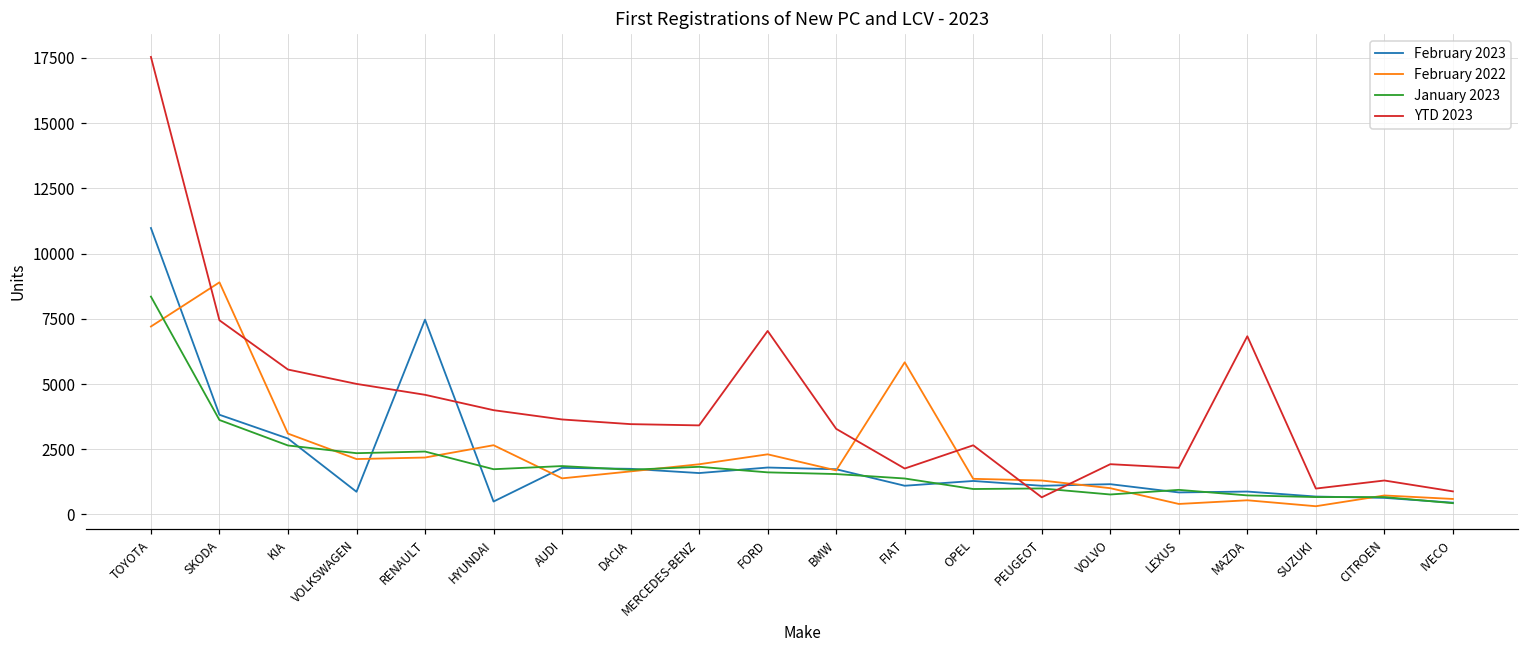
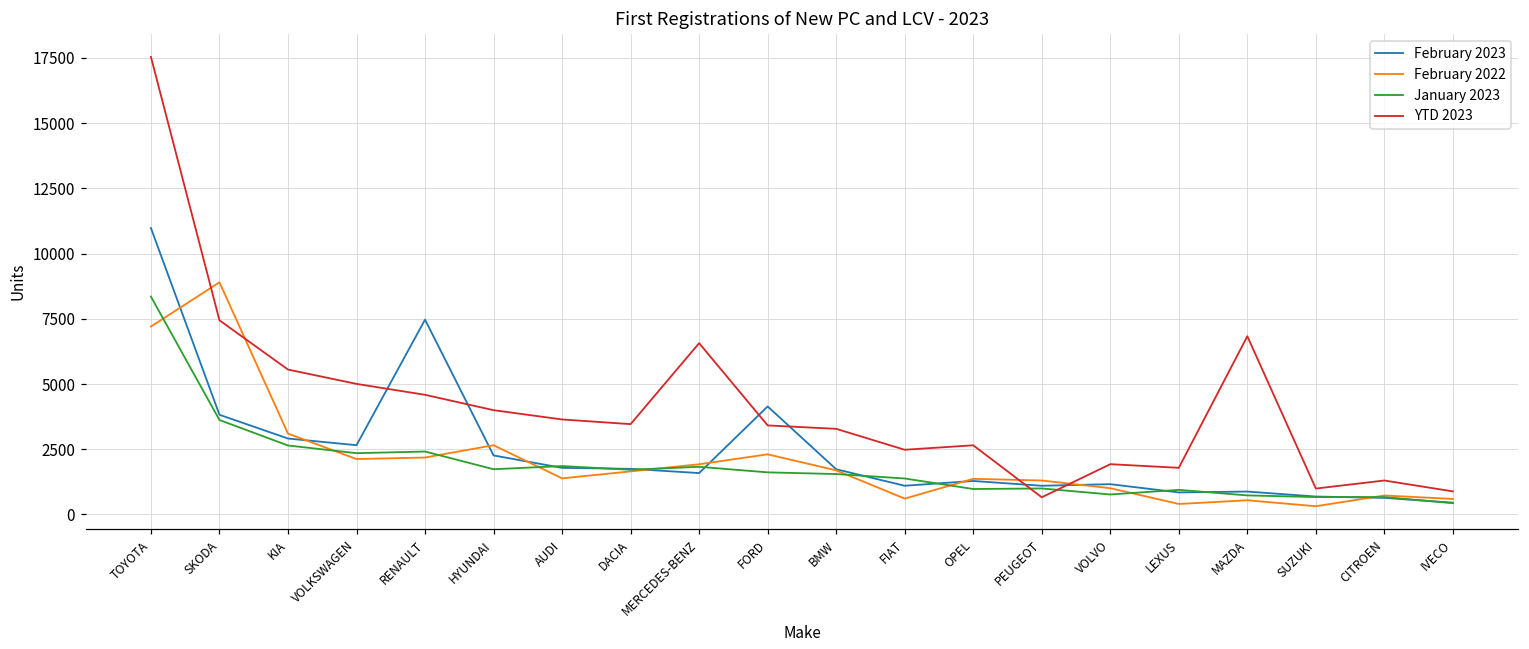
February 2023, VOLKSWAGEN: 900 -> 2700
February 2023, HYUNDAI: 500 -> 2300
YTD 2023, MERCEDES-BENZ: 3400 -> 6600
February 2023, FORD: 1800 -> 4100
YTD 2023, FORD: 7000 -> 3400
February 2022, FIAT: 5800 -> 600
YTD 2023, FIAT: 1800 -> 2500
